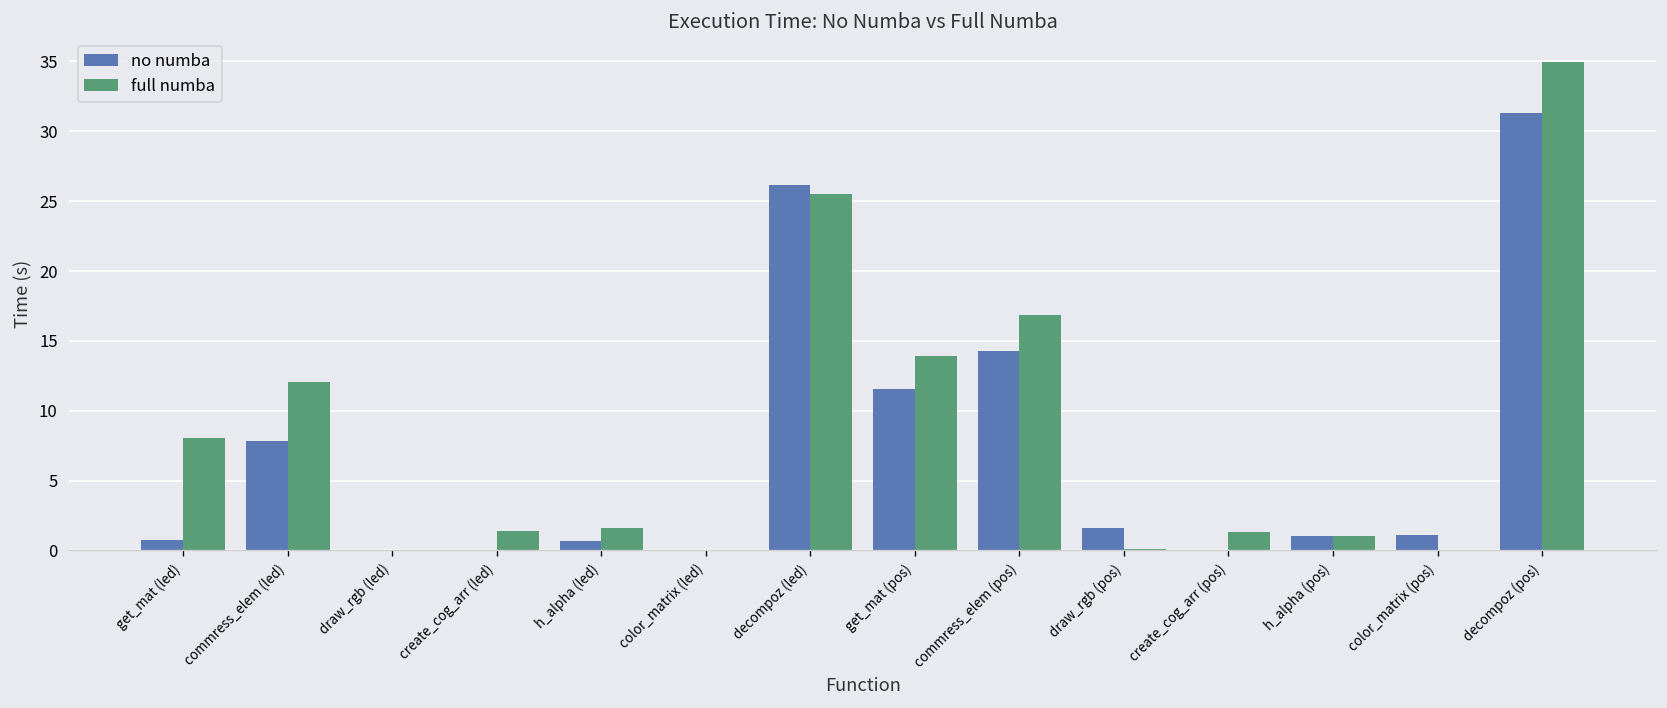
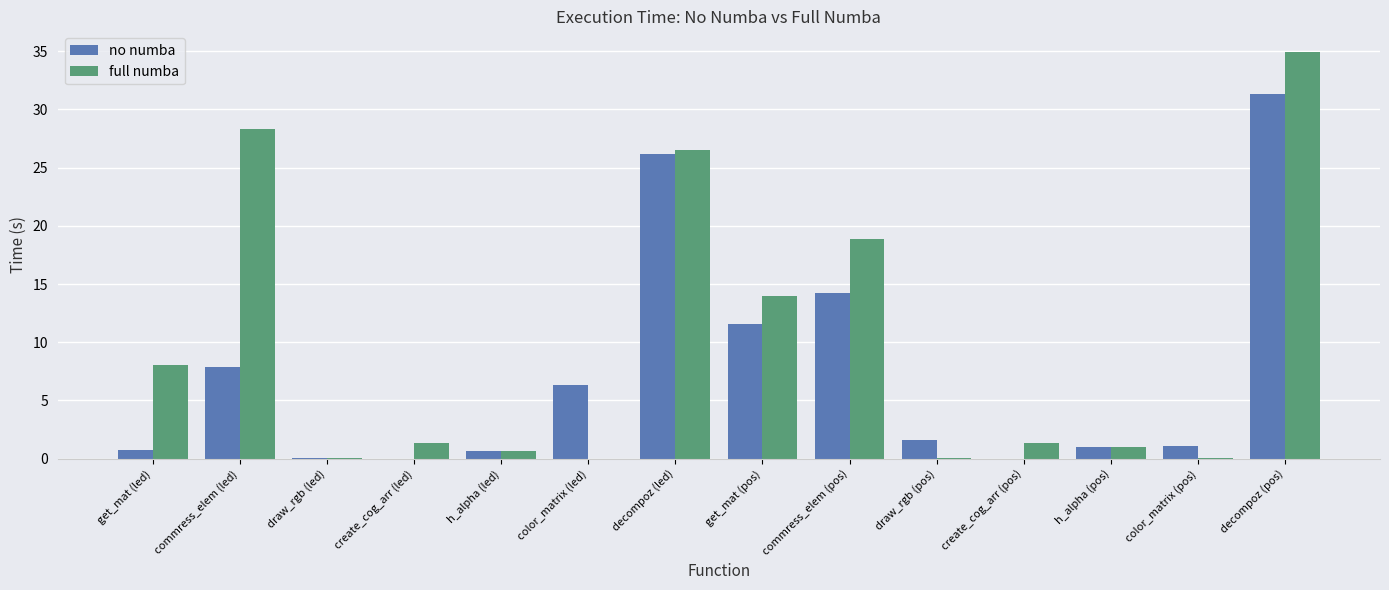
full numba, commress_elem (led): 12.0 -> 28.3
full numba, h_alpha (led): 1.6 -> 0.7
no numba, color_matrix (led): 0.0 -> 6.3
full numba, decompoz (led): 25.5 -> 26.5
full numba, commress_elem (pos): 16.8 -> 18.9
